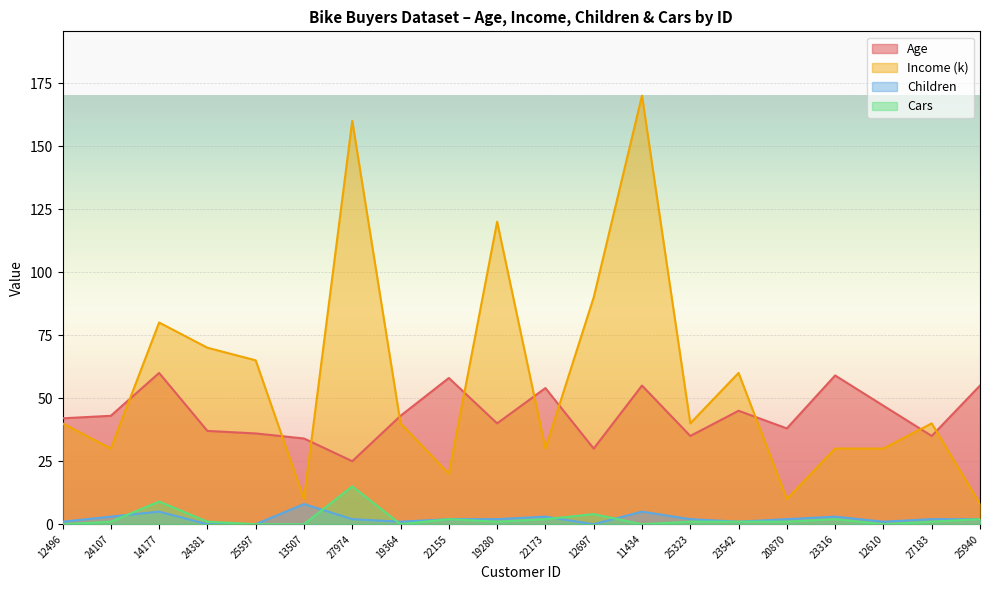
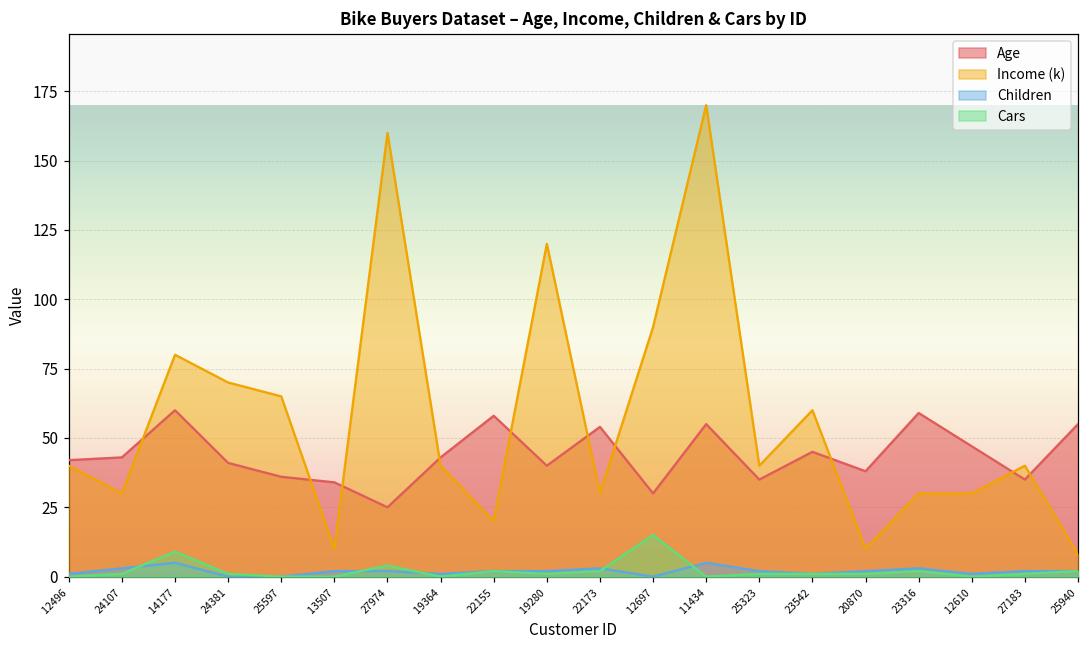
Age, 24381: 37 -> 41
Children, 13507: 8 -> 2
Cars, 27974: 15 -> 4
Cars, 12697: 4 -> 15
